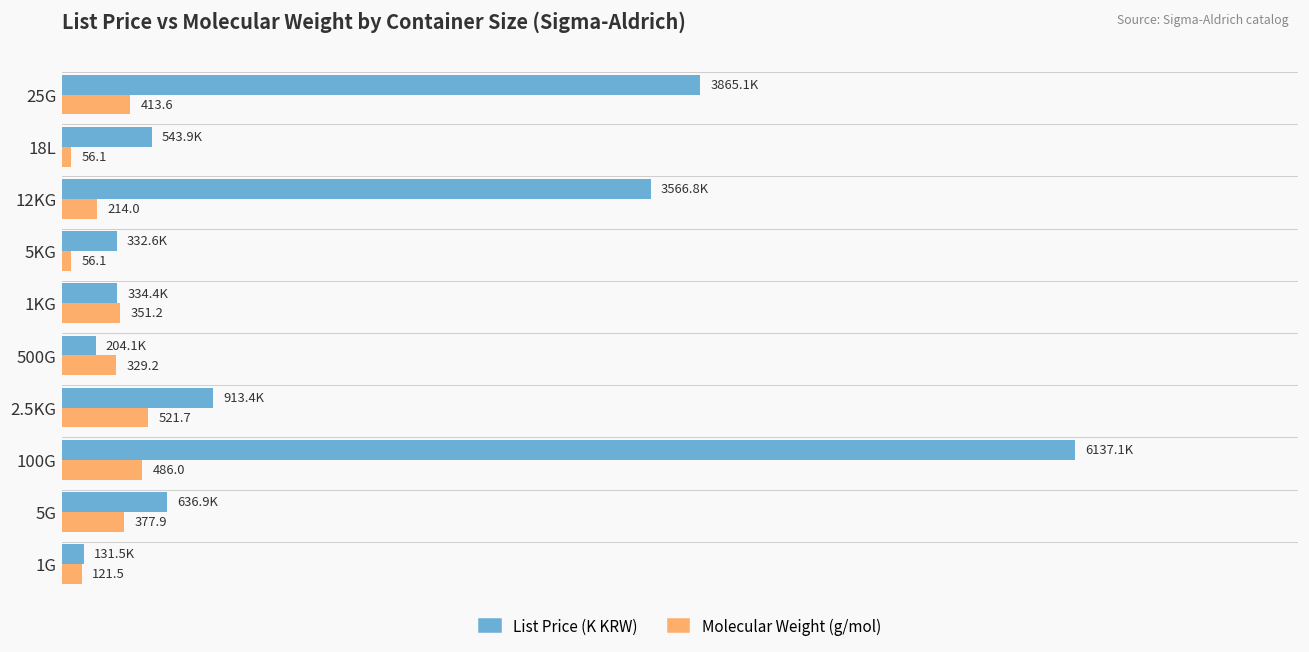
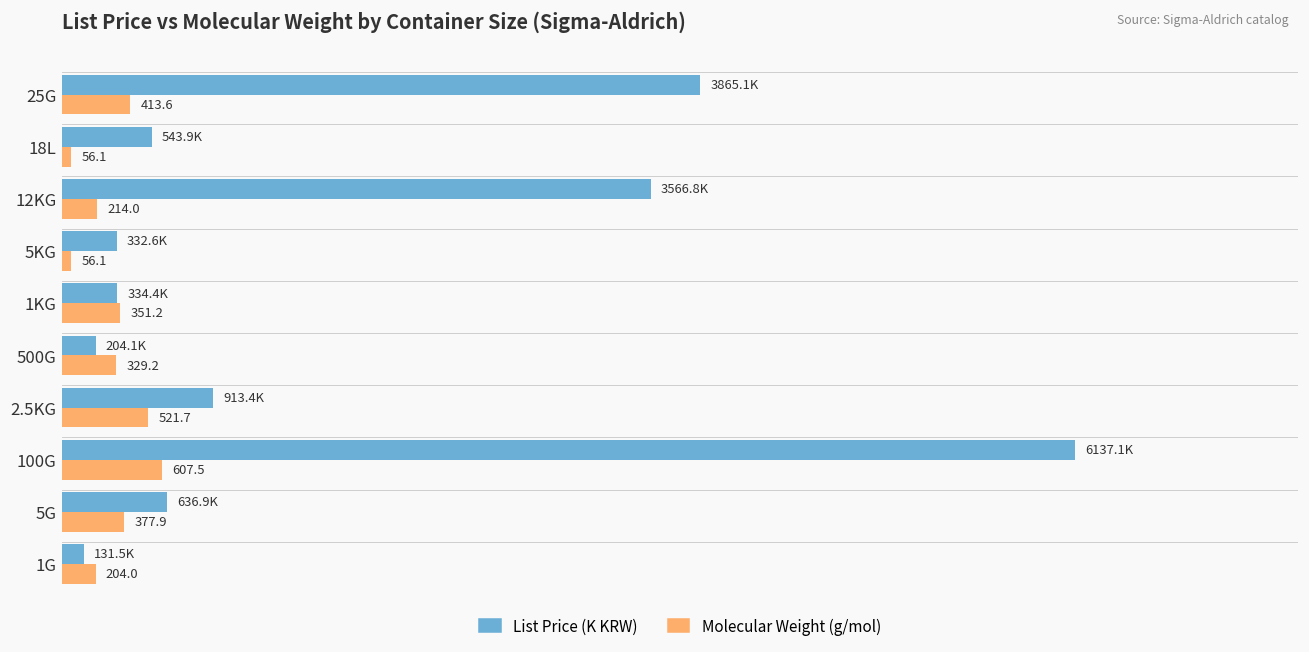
Molecular Weight (g/mol), 100G: 486.0 -> 607.5
Molecular Weight (g/mol), 1G: 121.5 -> 204.0
